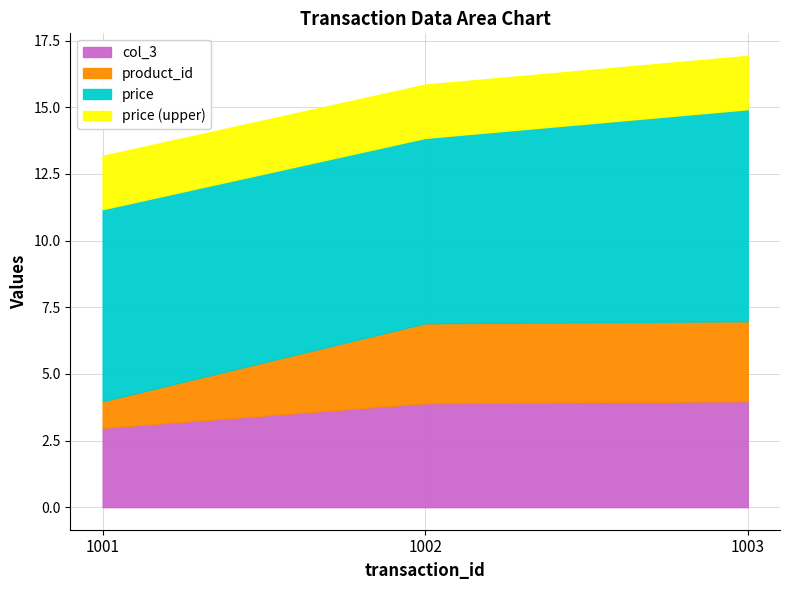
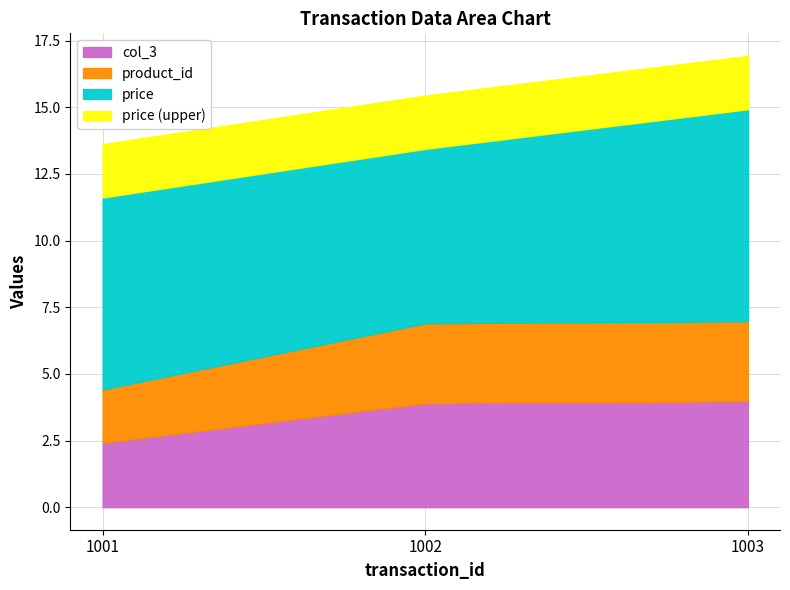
col_3, 1001: 3.0 -> 2.4
product_id, 1001: 1 -> 2
price, 1002: 7.0 -> 6.5
